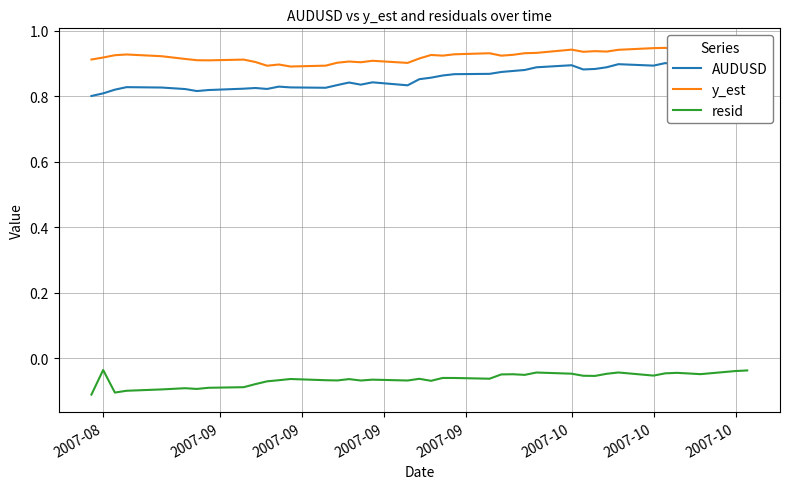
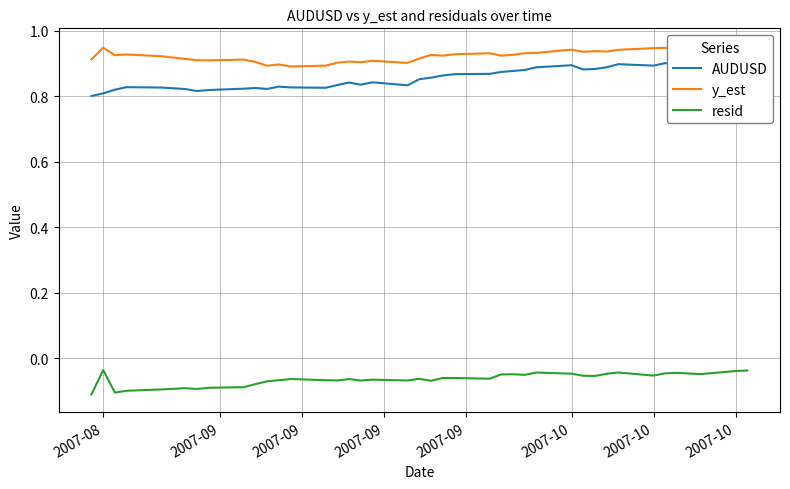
y_est, 2007-08: 0.92 -> 0.95
